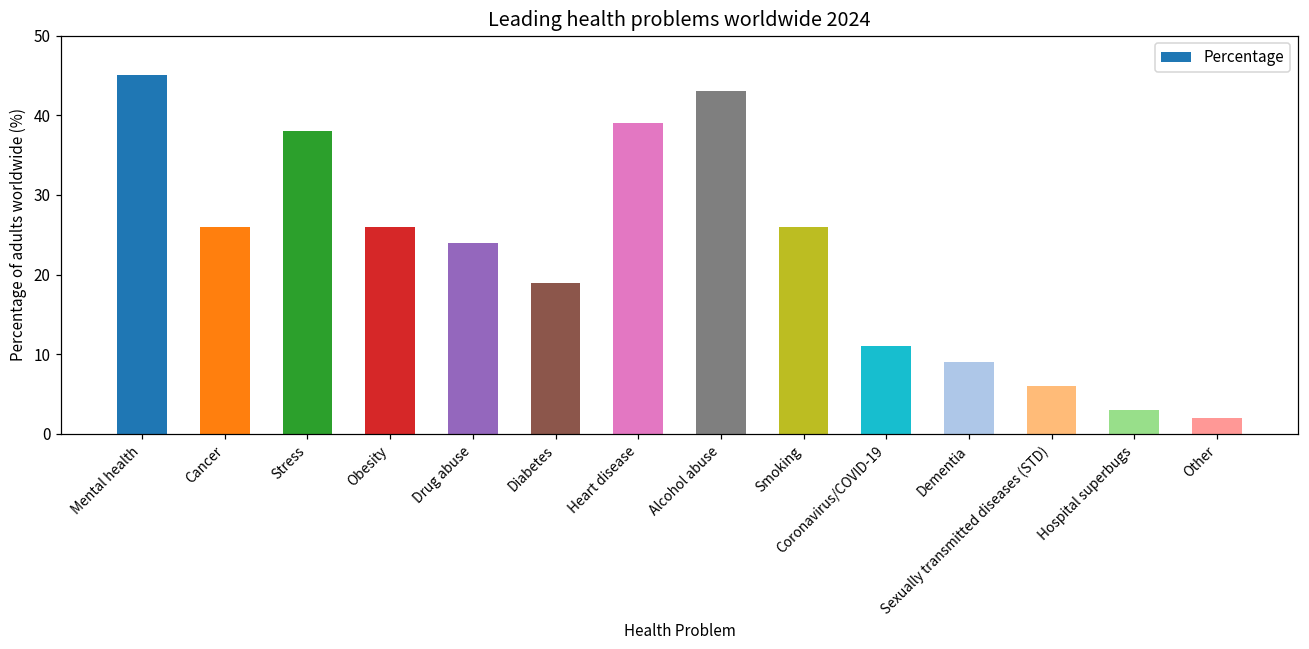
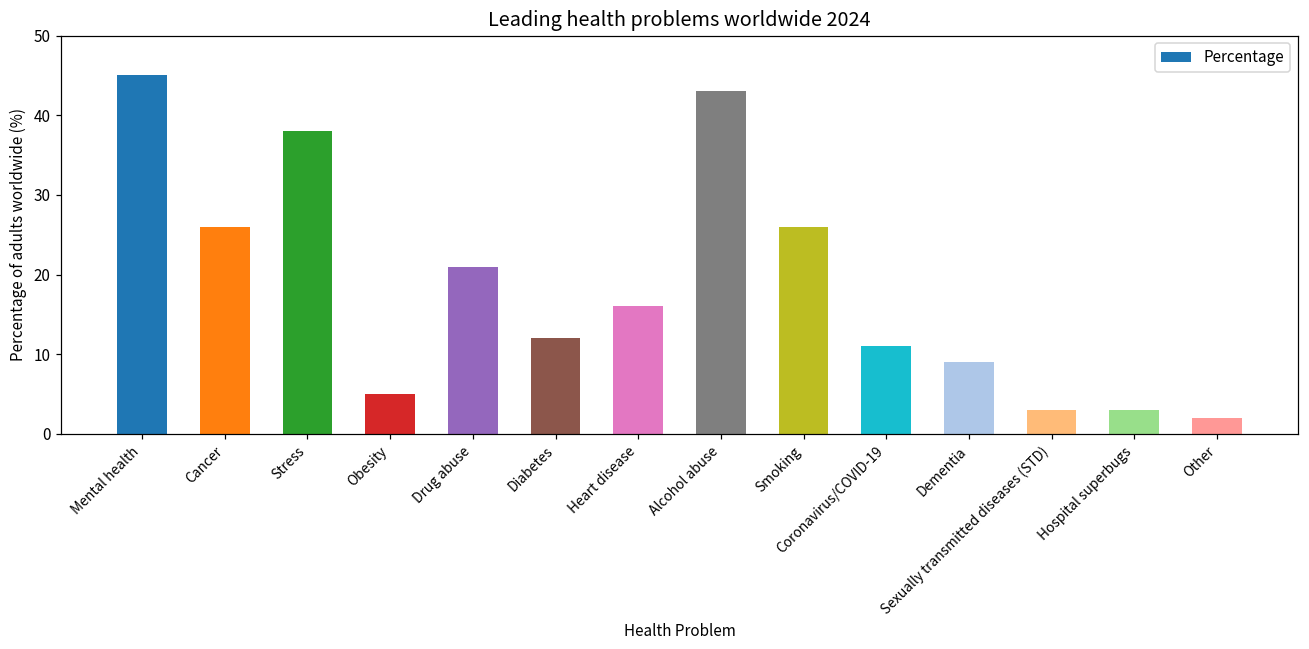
Obesity: 26 -> 5
Drug abuse: 24 -> 21
Diabetes: 19 -> 12
Heart disease: 39 -> 16
Sexually transmitted diseases (STD): 6 -> 3
